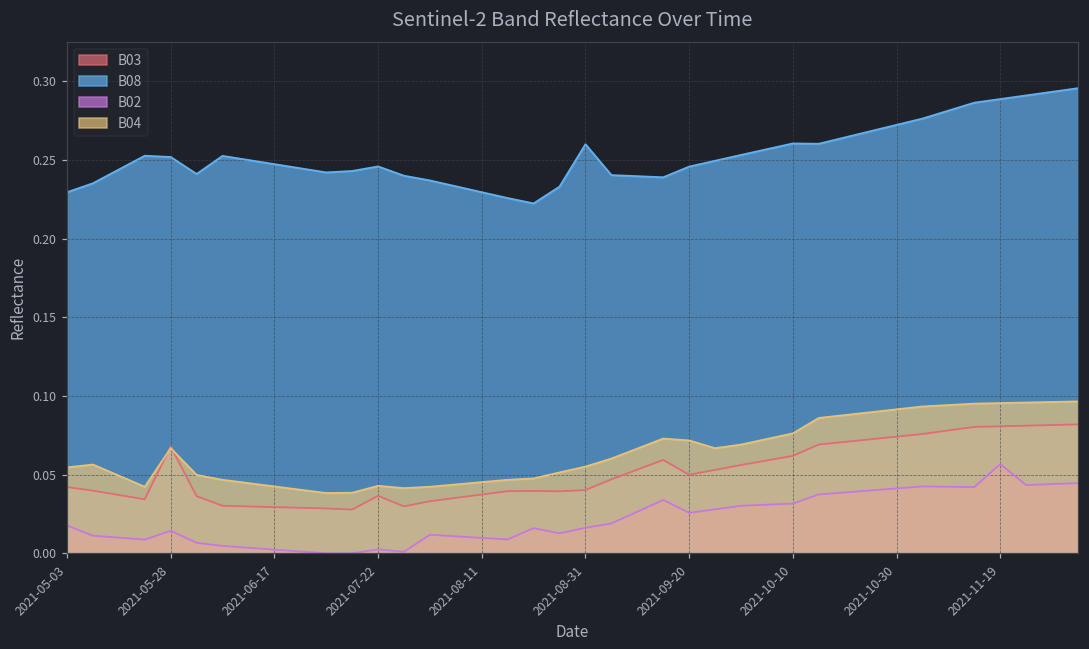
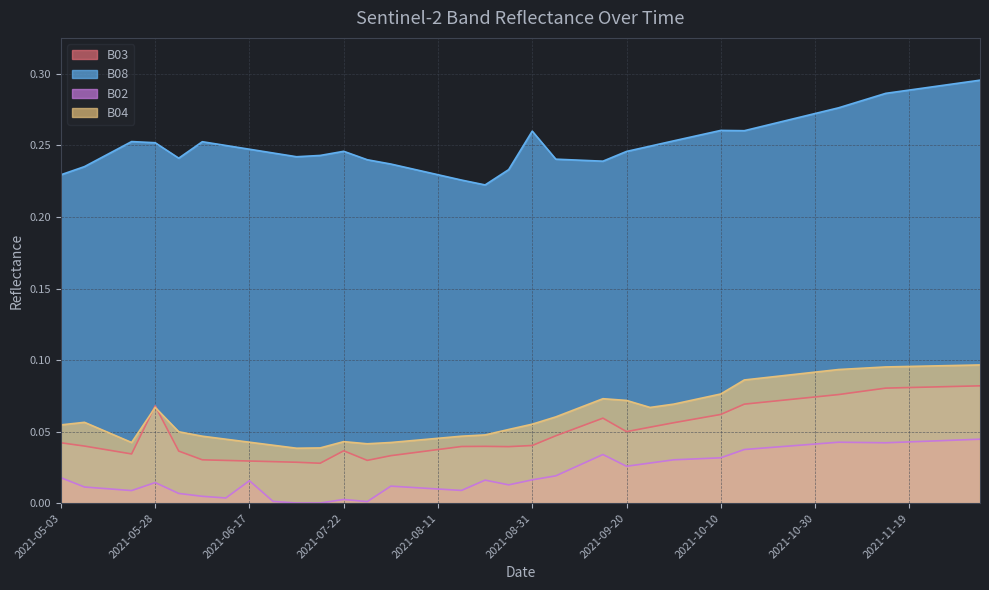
B02, 2021-06-17: 0.002 -> 0.016
B02, 2021-11-19: 0.057 -> 0.043
